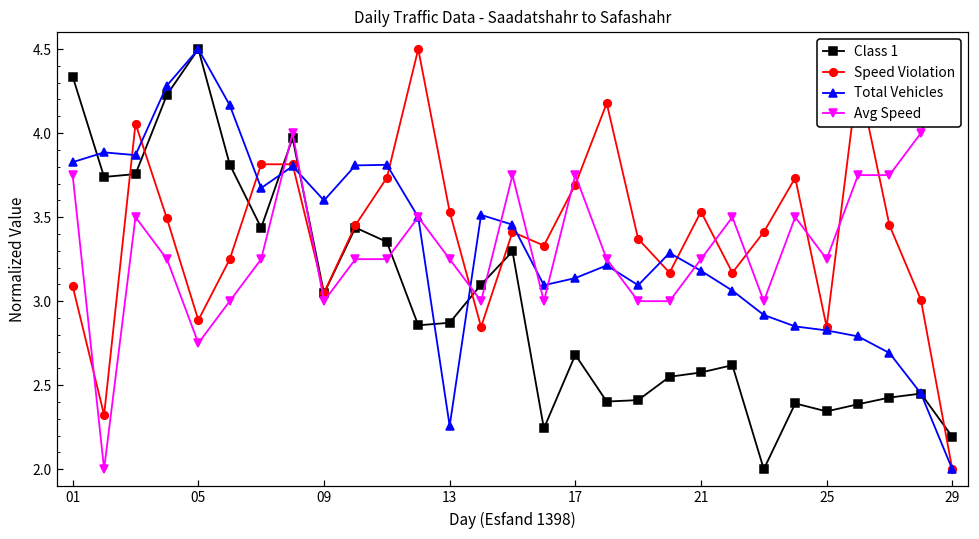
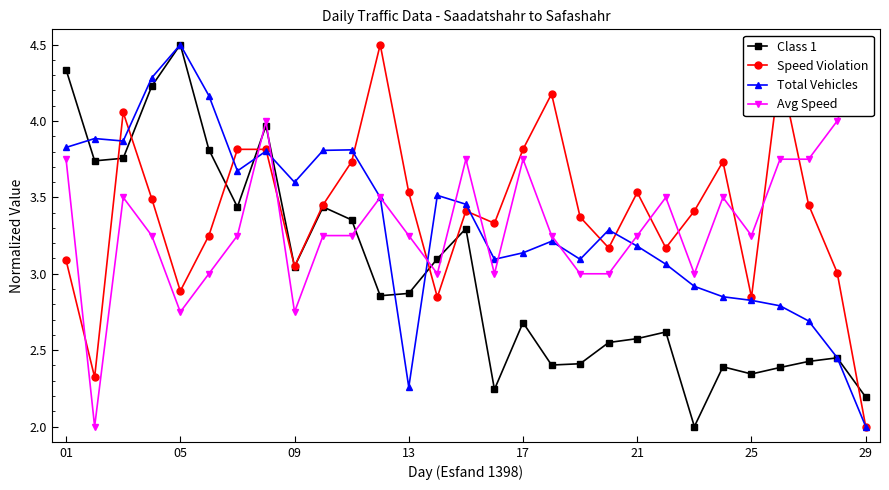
Avg Speed, 09: 3.00 -> 2.75
Speed Violation, 17: 3.69 -> 3.81
